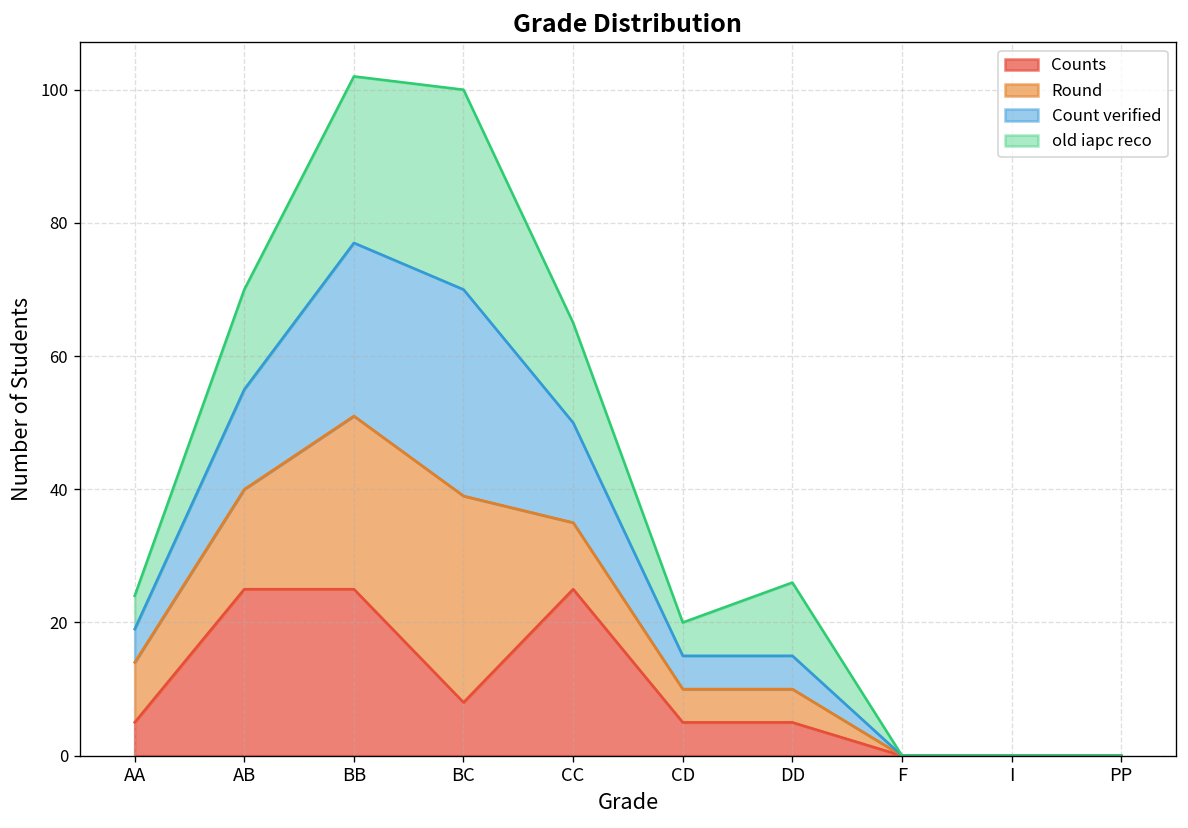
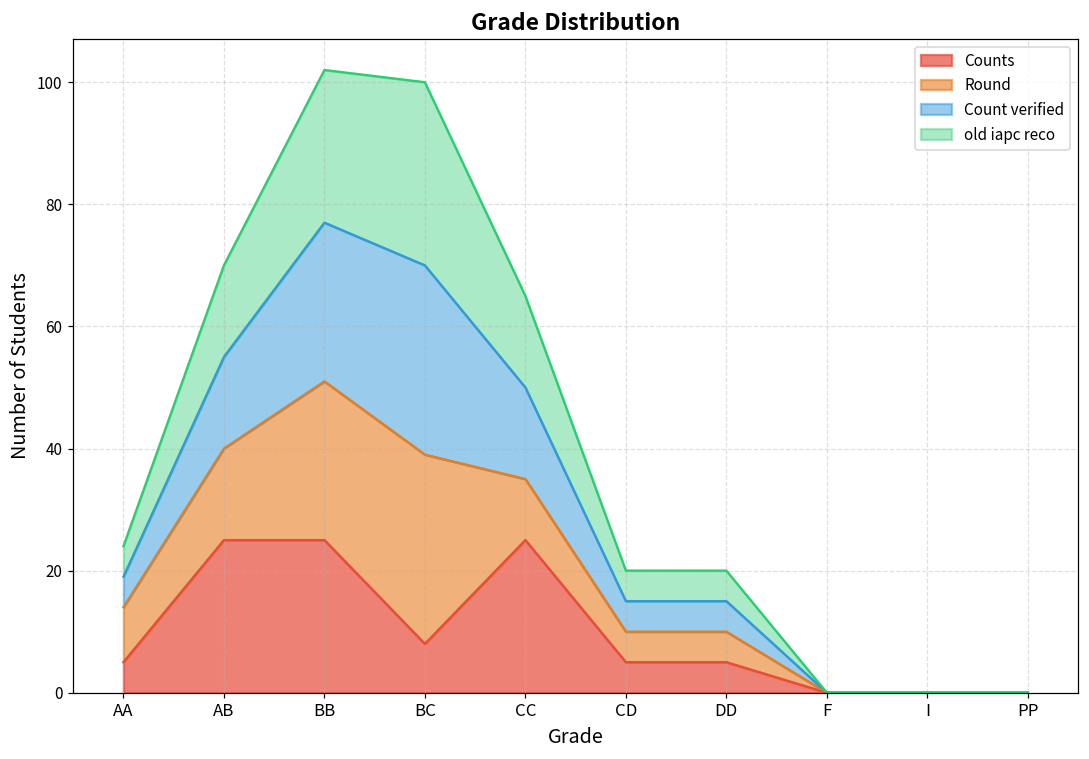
old iapc reco, DD: 11 -> 5
